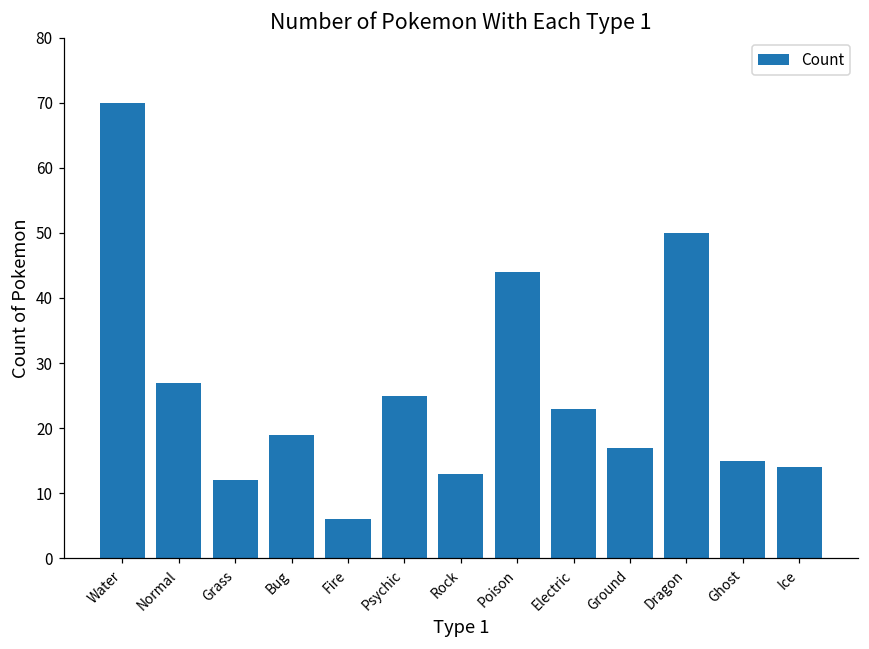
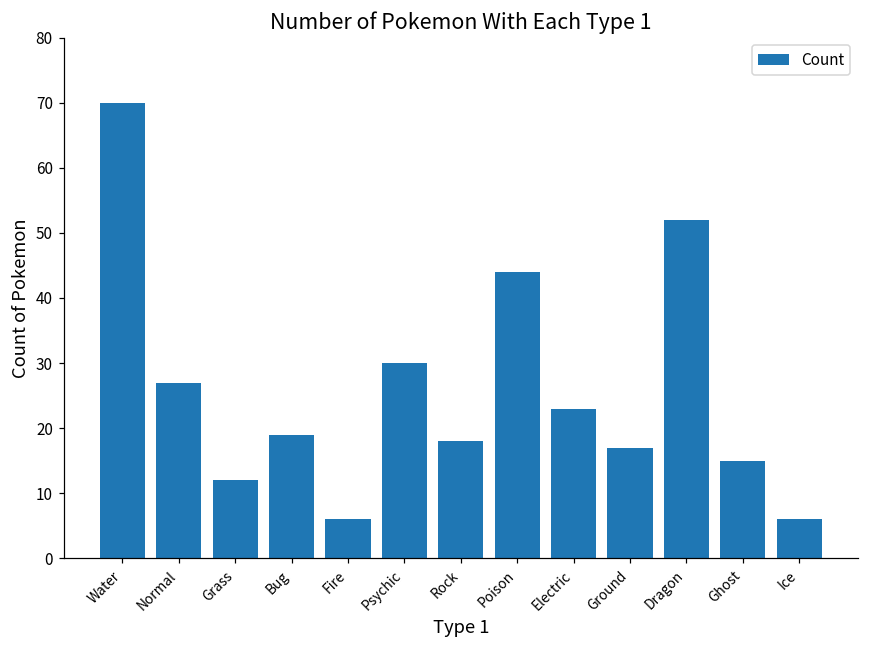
Psychic: 25 -> 30
Rock: 13 -> 18
Dragon: 50 -> 52
Ice: 14 -> 6
